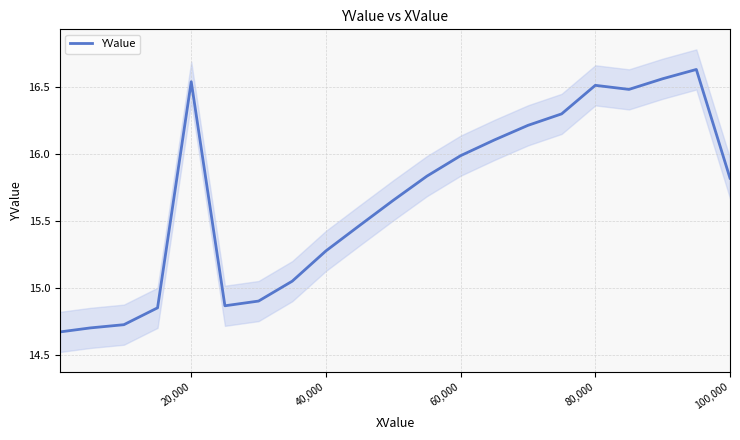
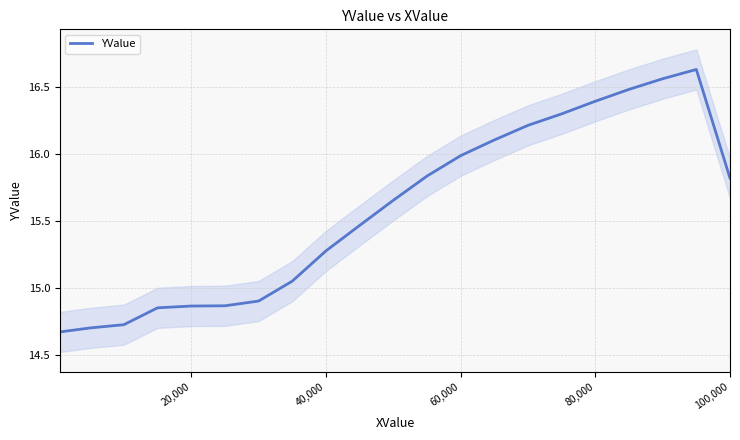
YValue, 20,000: 16.54 -> 14.86
YValue, 80,000: 16.51 -> 16.39
